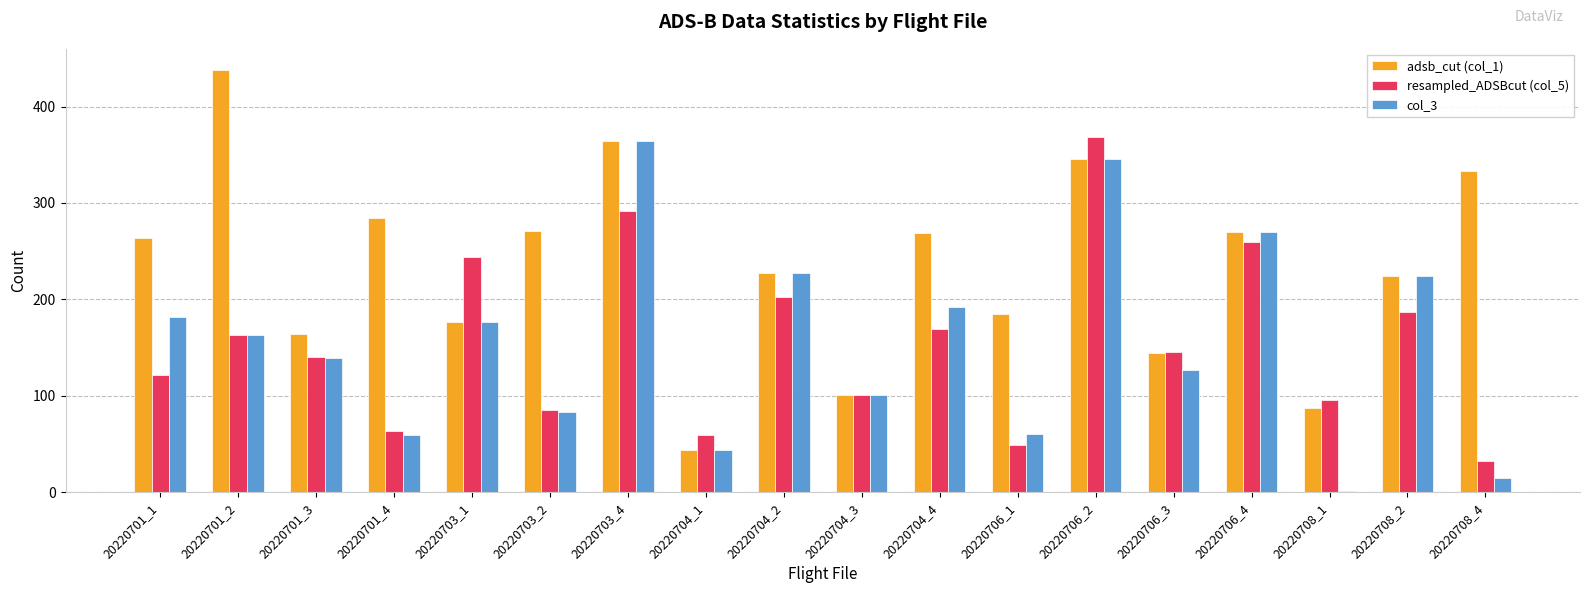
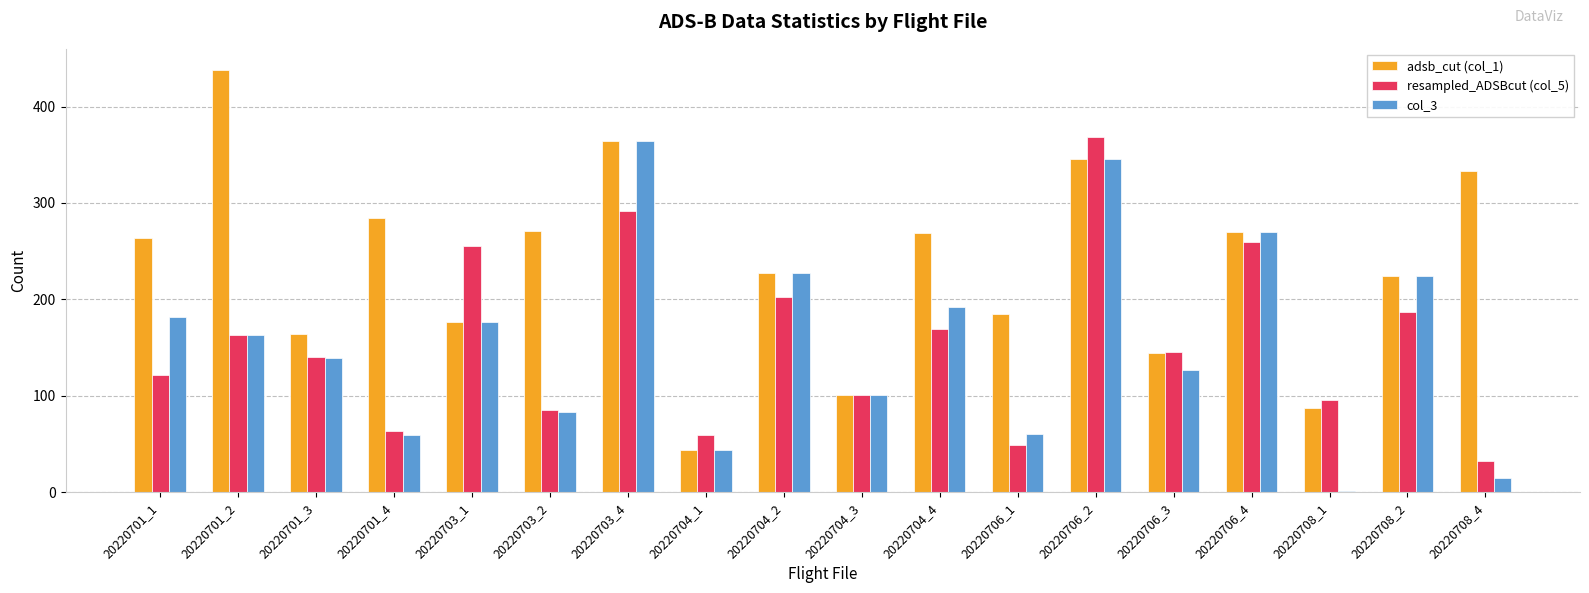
resampled_ADSBcut (col_5), 20220703_1: 240 -> 260
